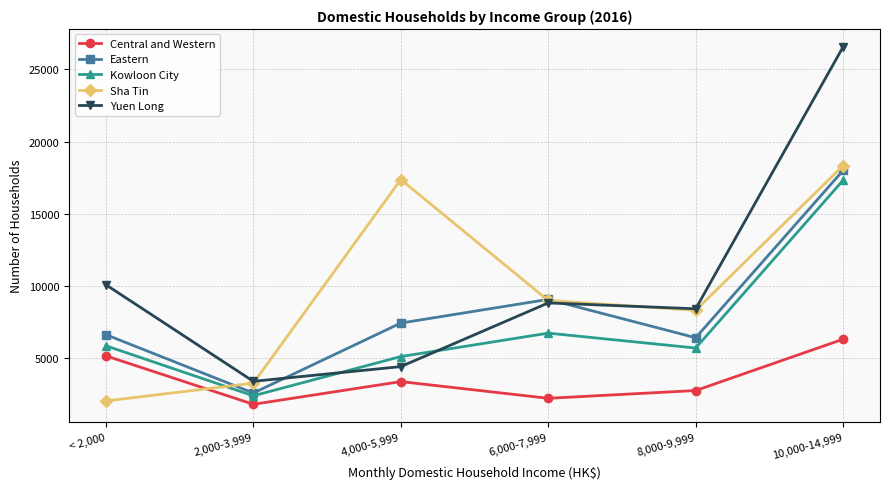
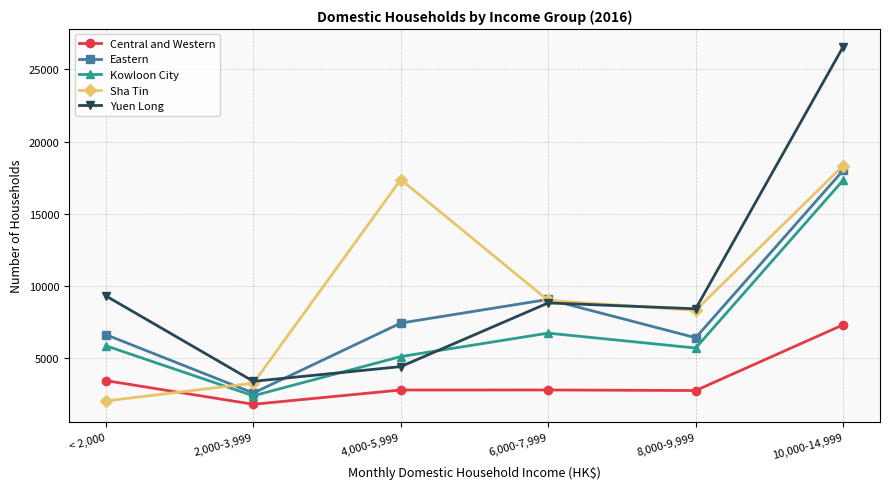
Central and Western, < 2,000: 5200 -> 3400
Yuen Long, < 2,000: 10100 -> 9300
Central and Western, 4,000-5,999: 3400 -> 2800
Central and Western, 6,000-7,999: 2200 -> 2800
Central and Western, 10,000-14,999: 6300 -> 7300
